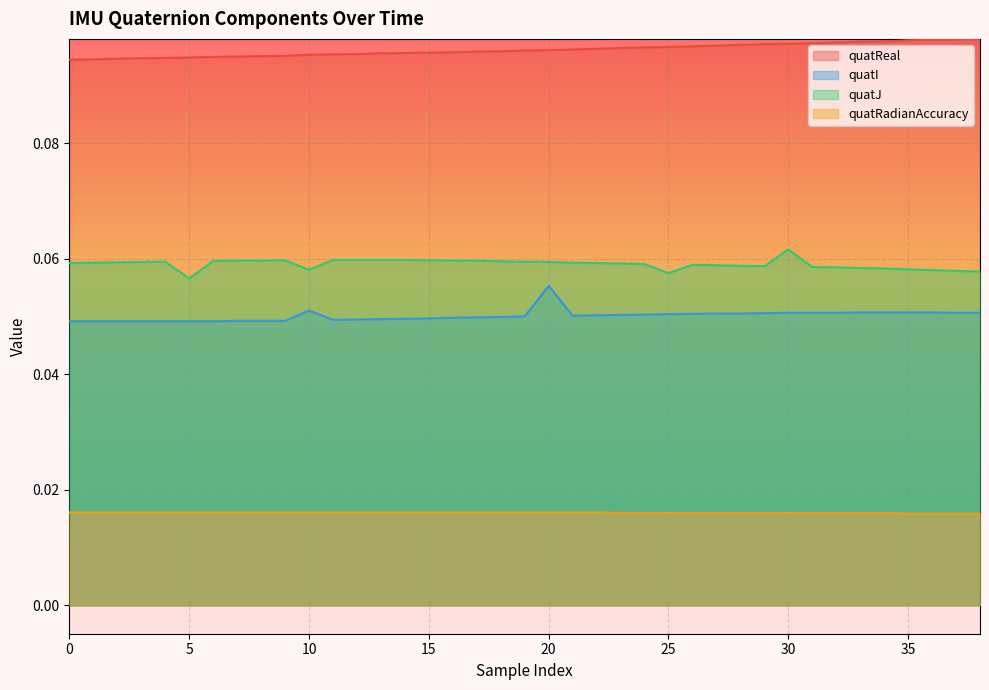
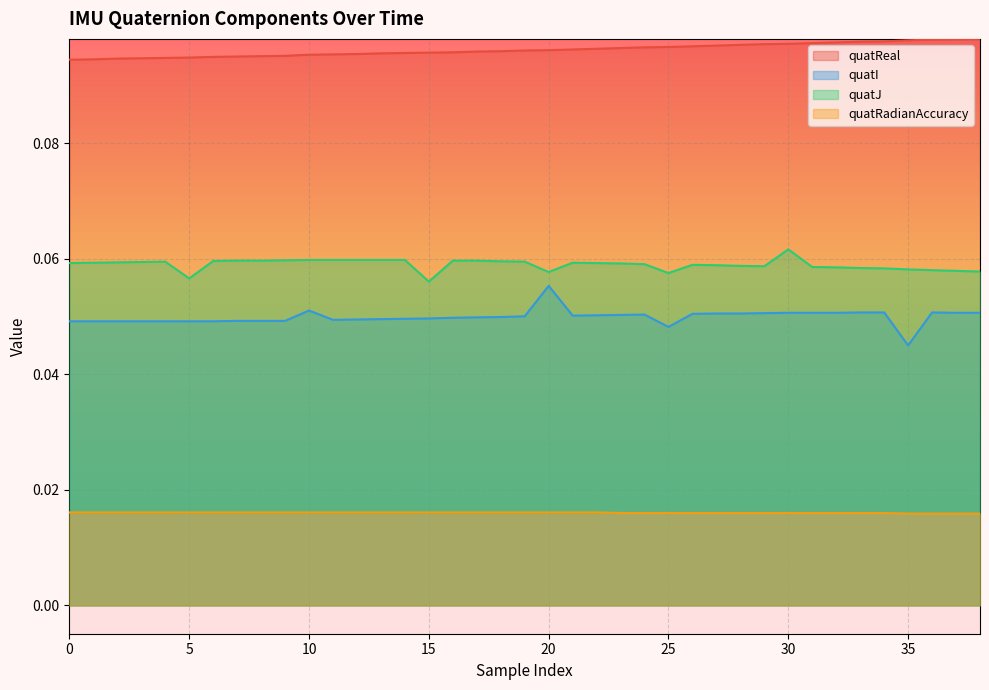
quatJ, 10: 0.058 -> 0.060
quatJ, 15: 0.060 -> 0.056
quatJ, 20: 0.059 -> 0.058
quatI, 25: 0.050 -> 0.048
quatI, 35: 0.051 -> 0.045
